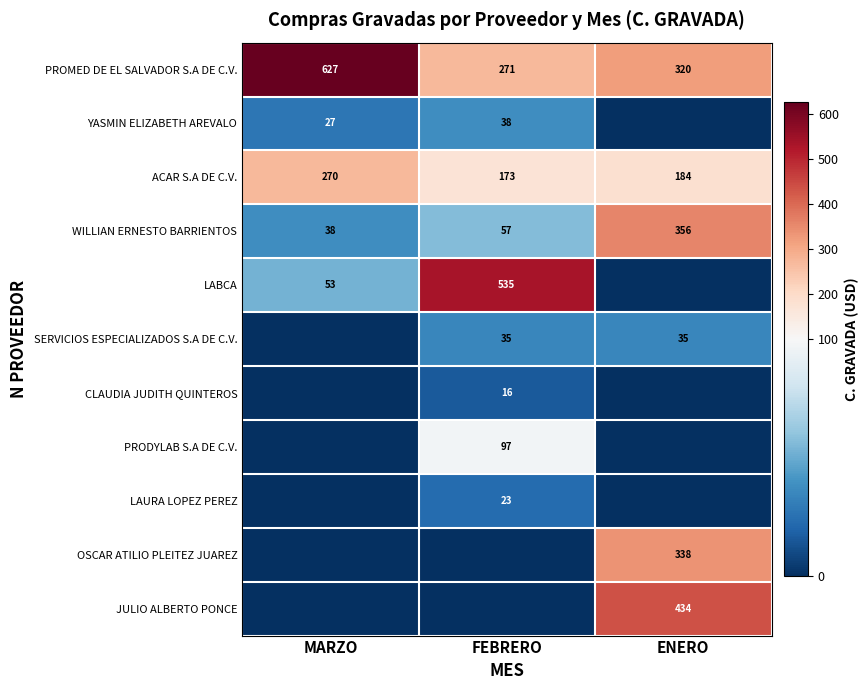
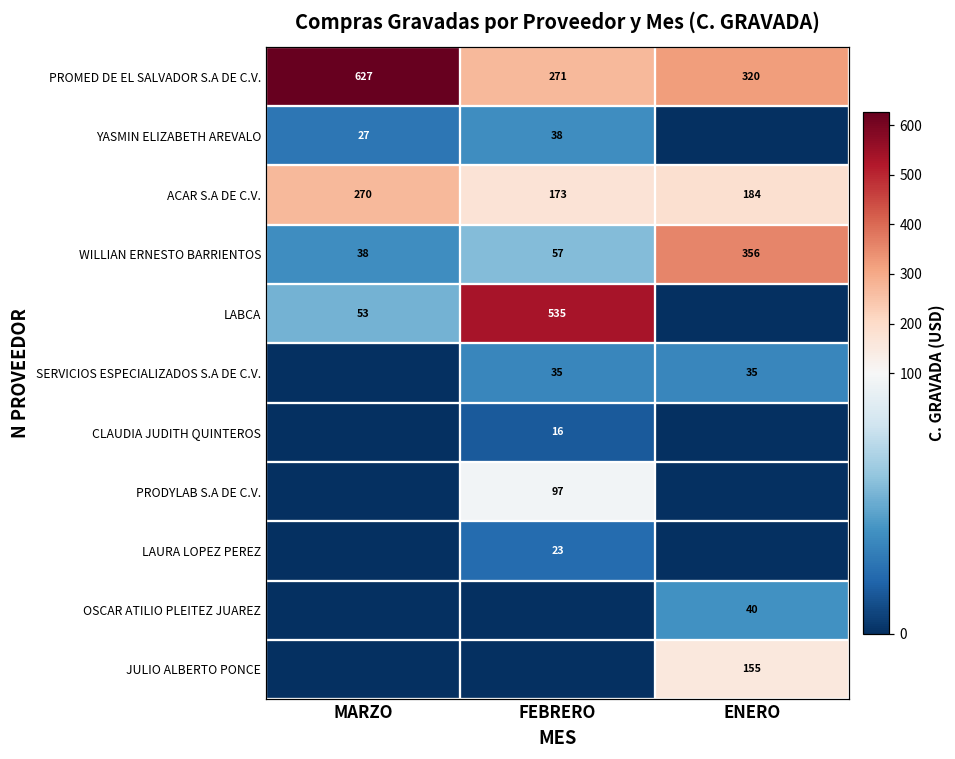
OSCAR ATILIO PLEITEZ JUAREZ, ENERO: 338 -> 40
JULIO ALBERTO PONCE, ENERO: 434 -> 155
